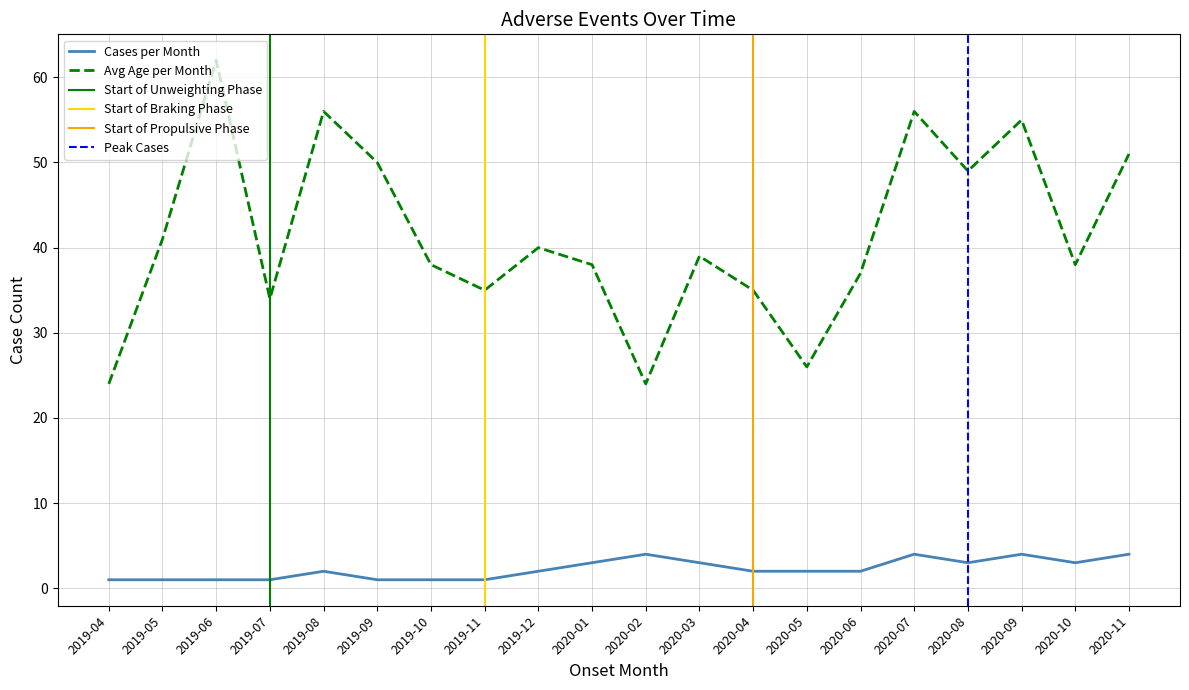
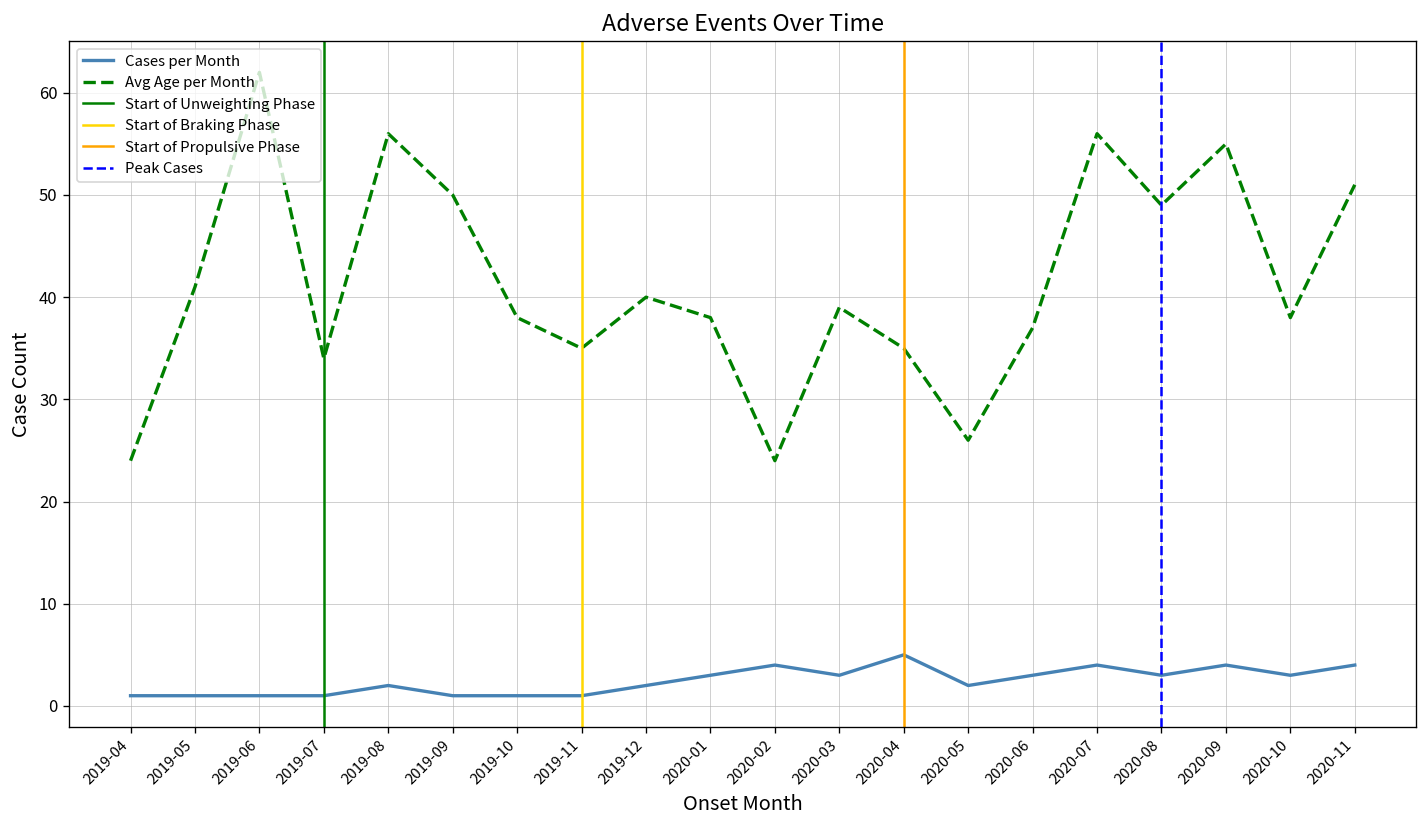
Cases per Month, 2020-04: 2 -> 5
Cases per Month, 2020-06: 2 -> 3
